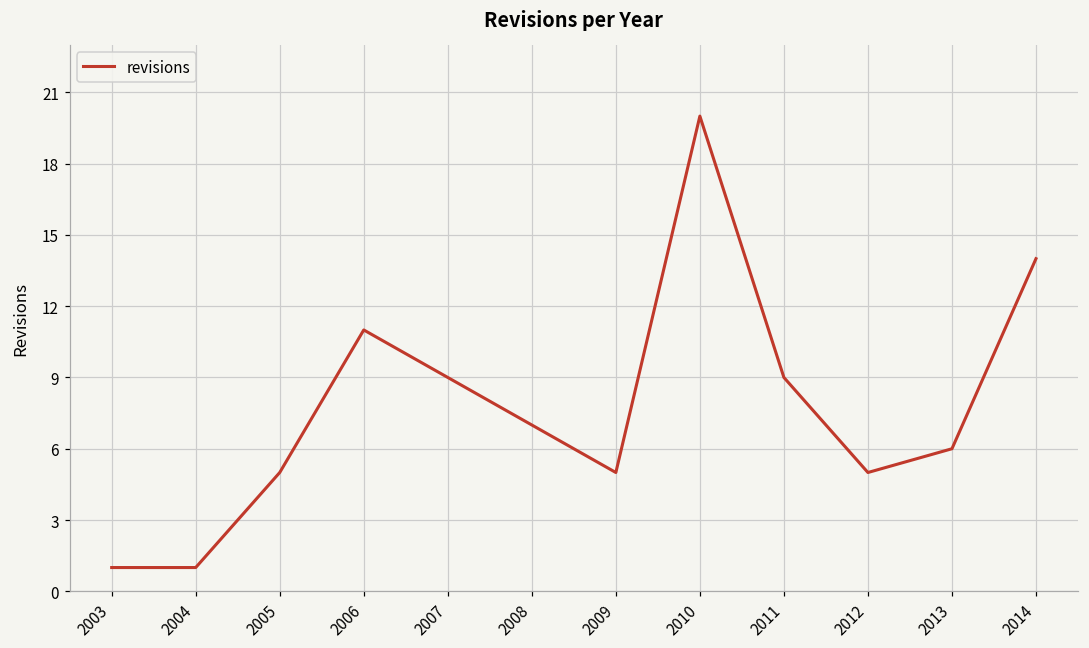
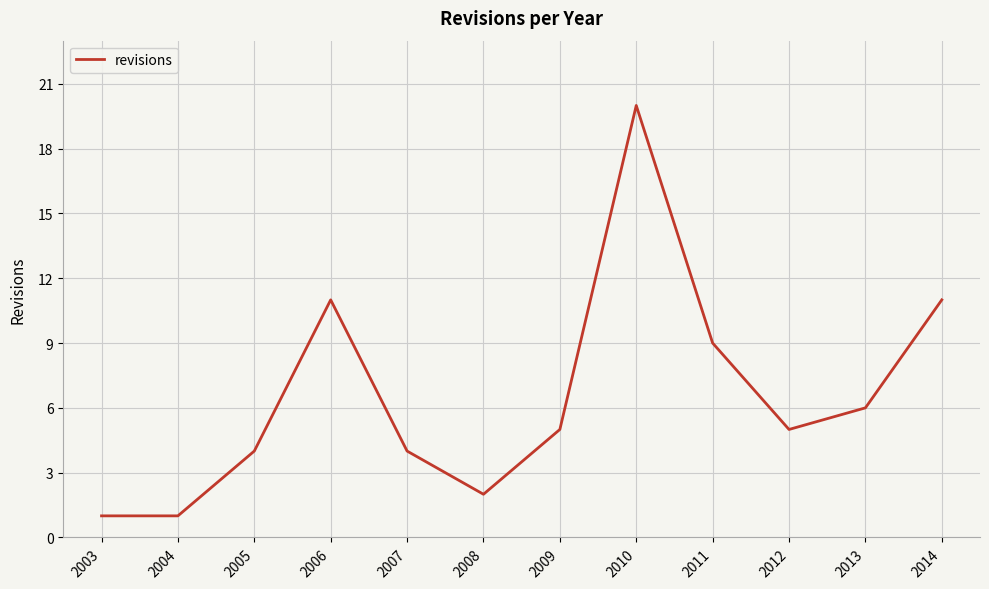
2005: 5 -> 4
2007: 9 -> 4
2008: 7 -> 2
2014: 14 -> 11
